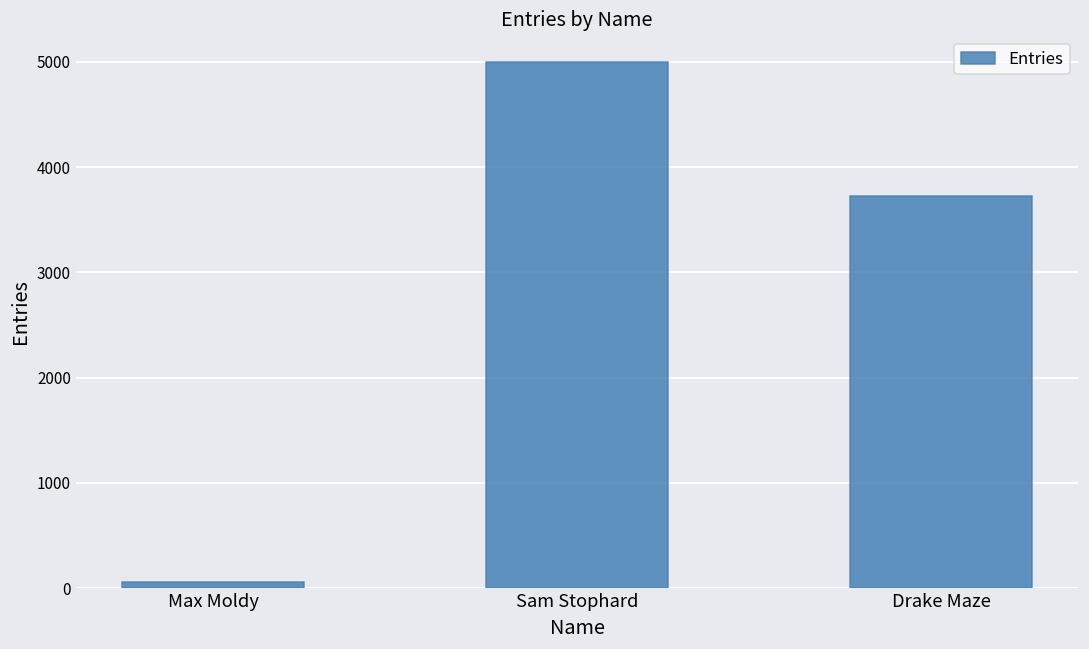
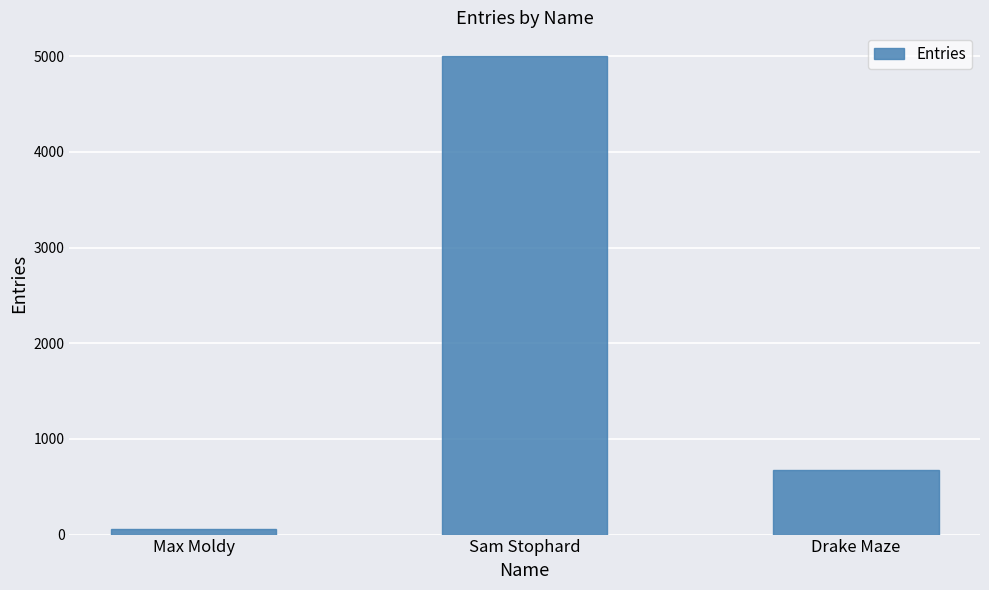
Drake Maze: 3700 -> 700
